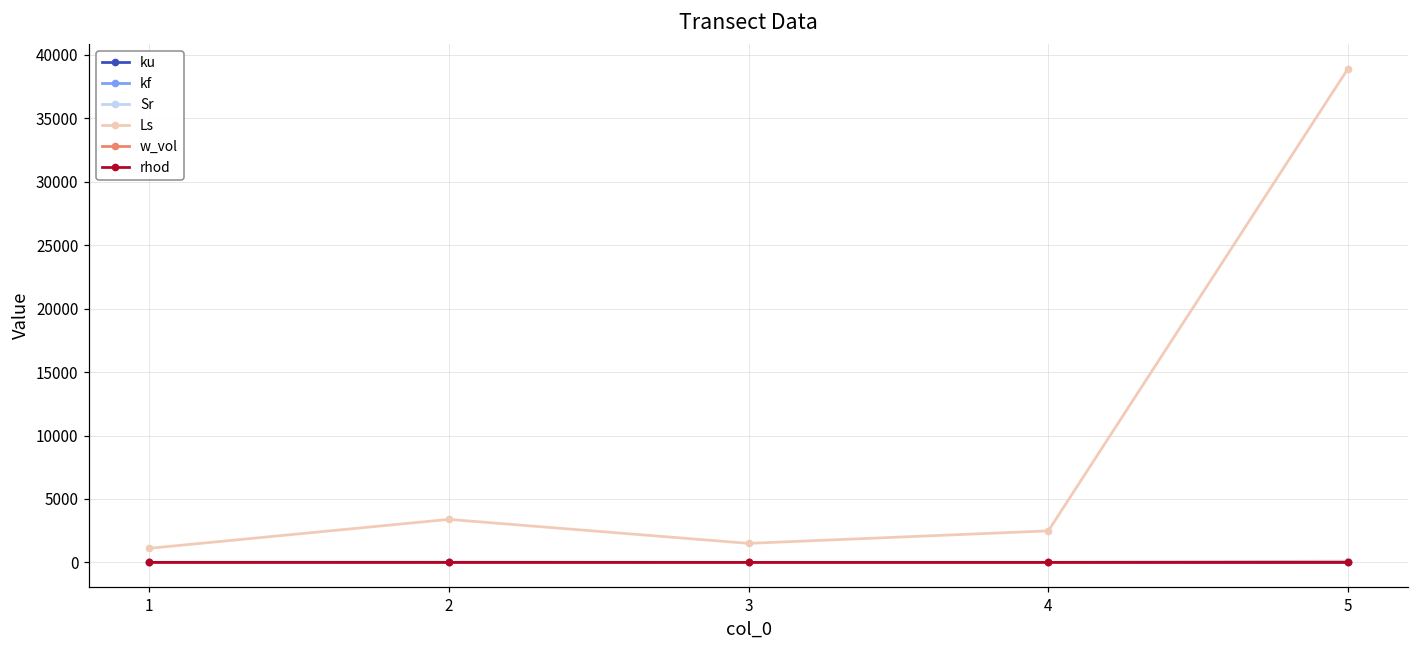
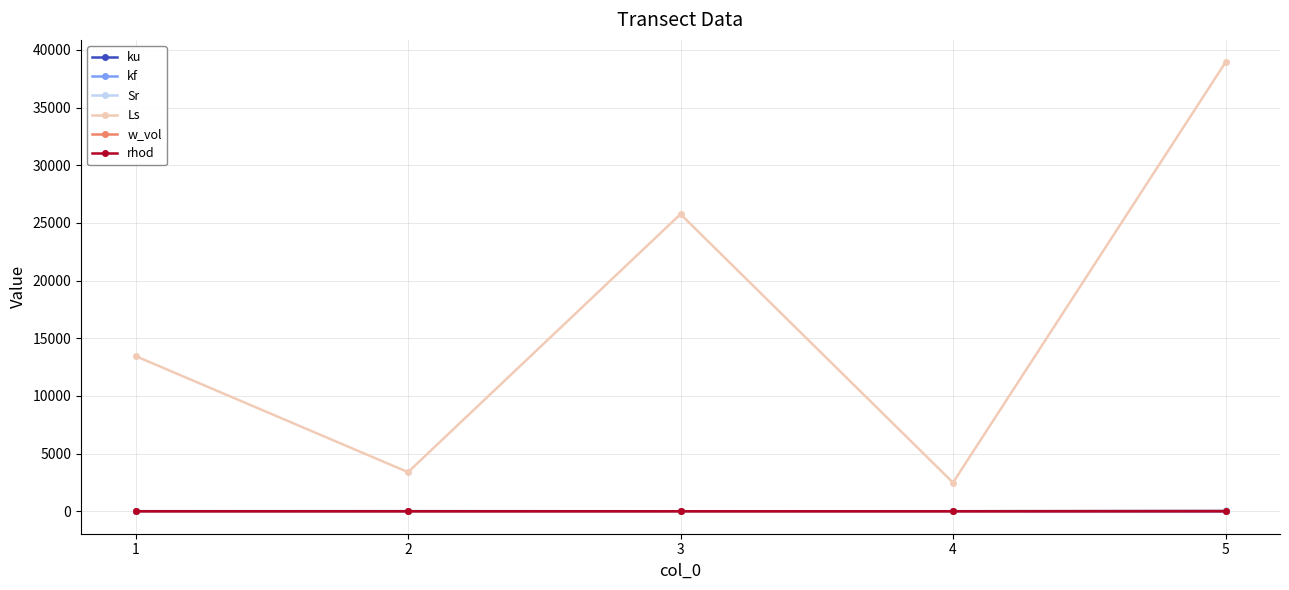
Ls, 1: 1100 -> 13500
Ls, 3: 1500 -> 25800
